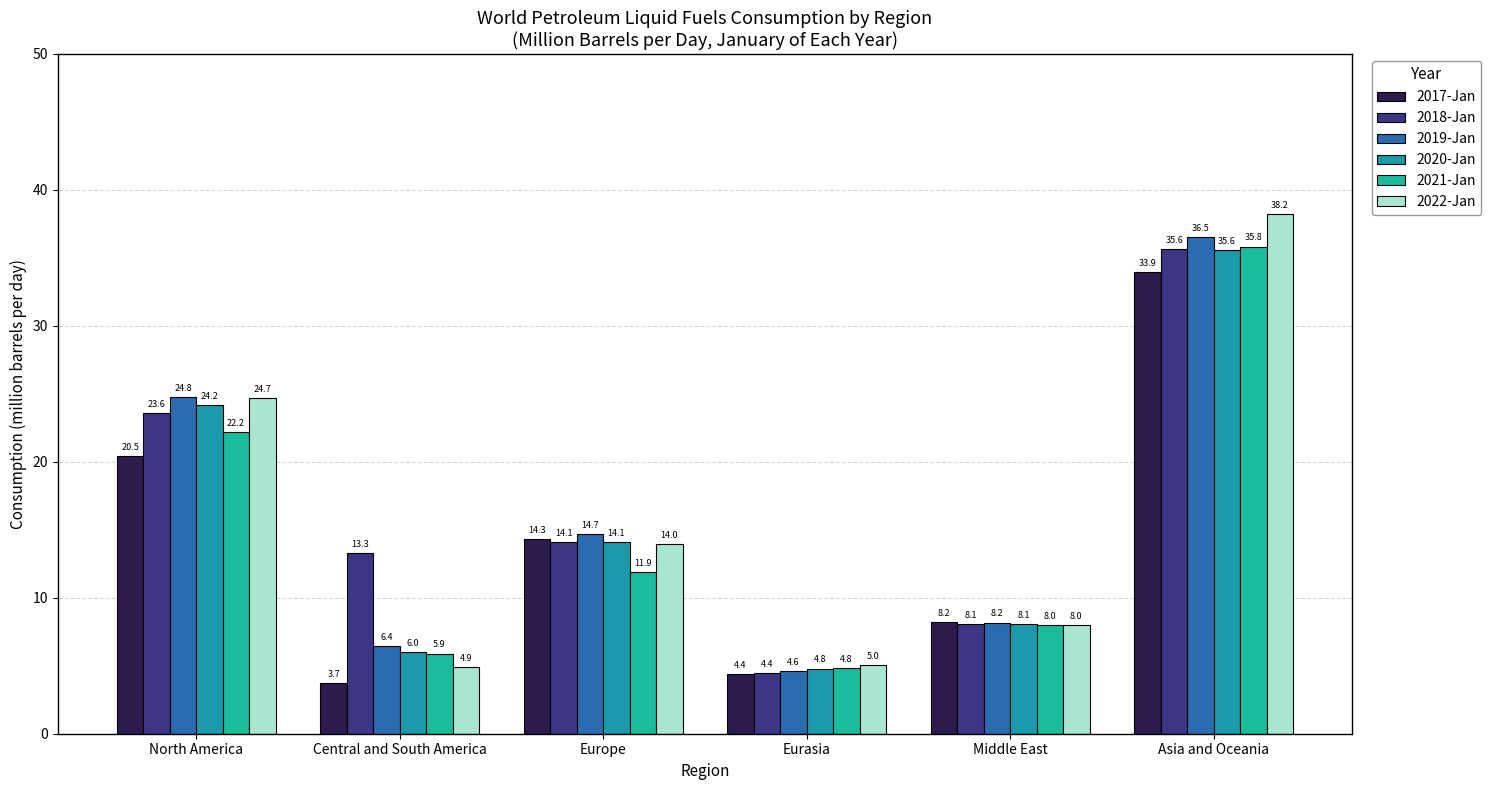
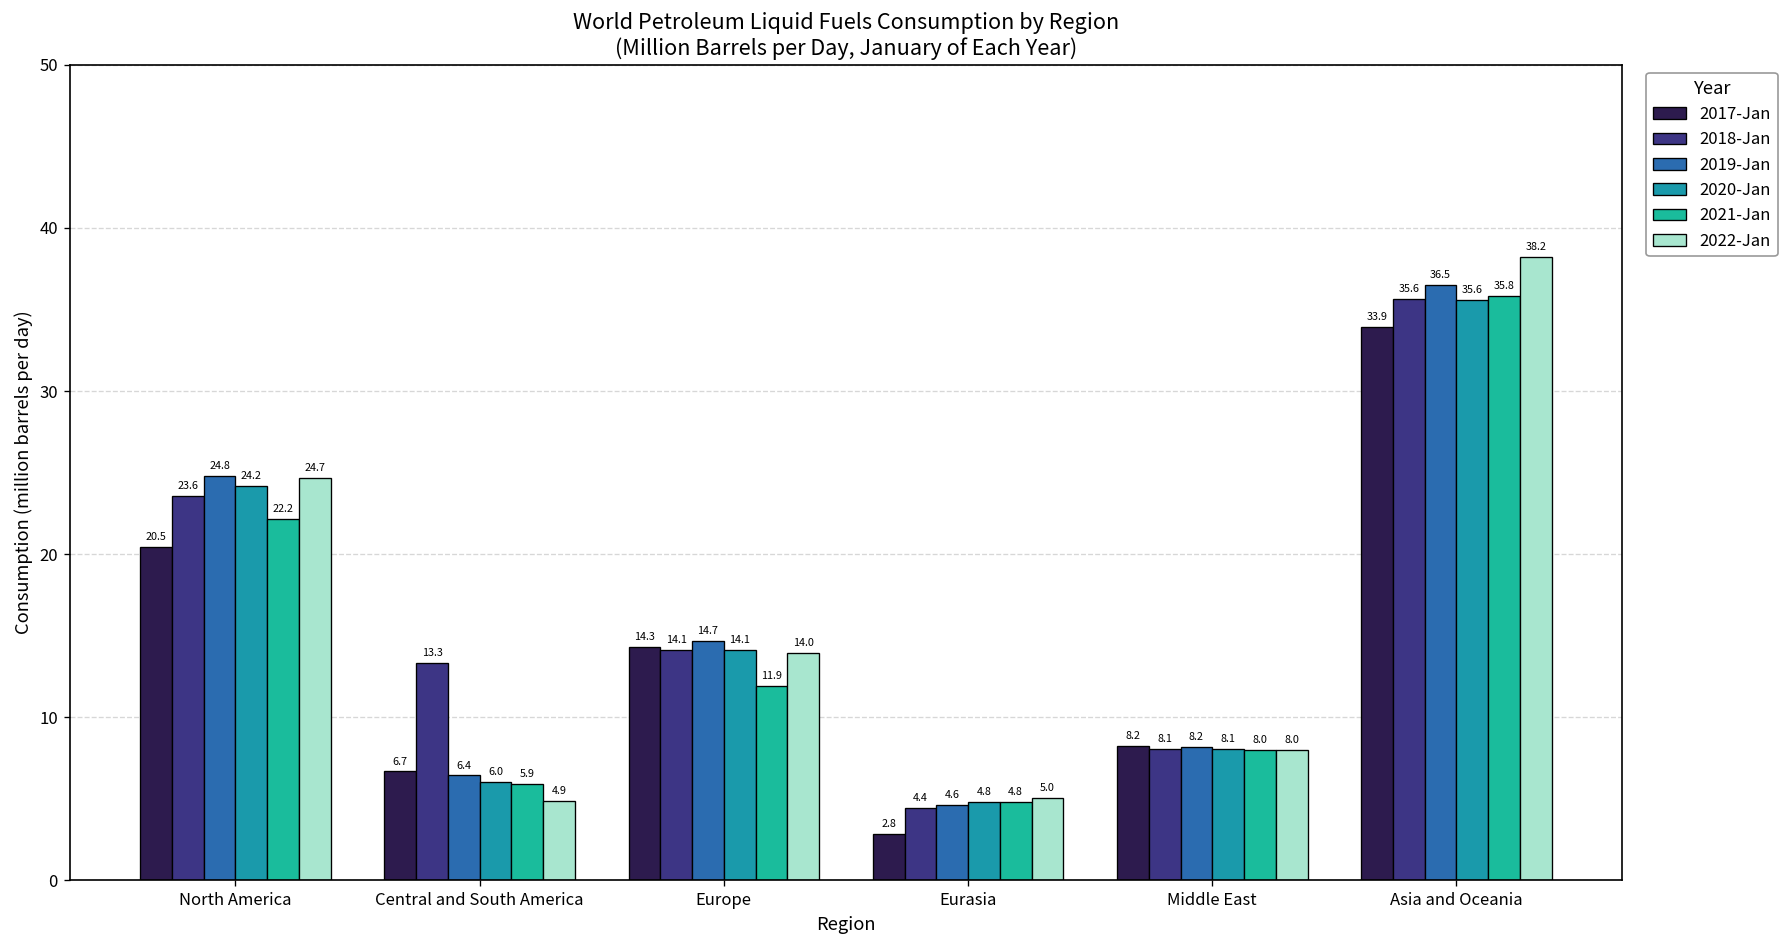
2017-Jan, Central and South America: 3.7 -> 6.7
2017-Jan, Eurasia: 4.4 -> 2.8
